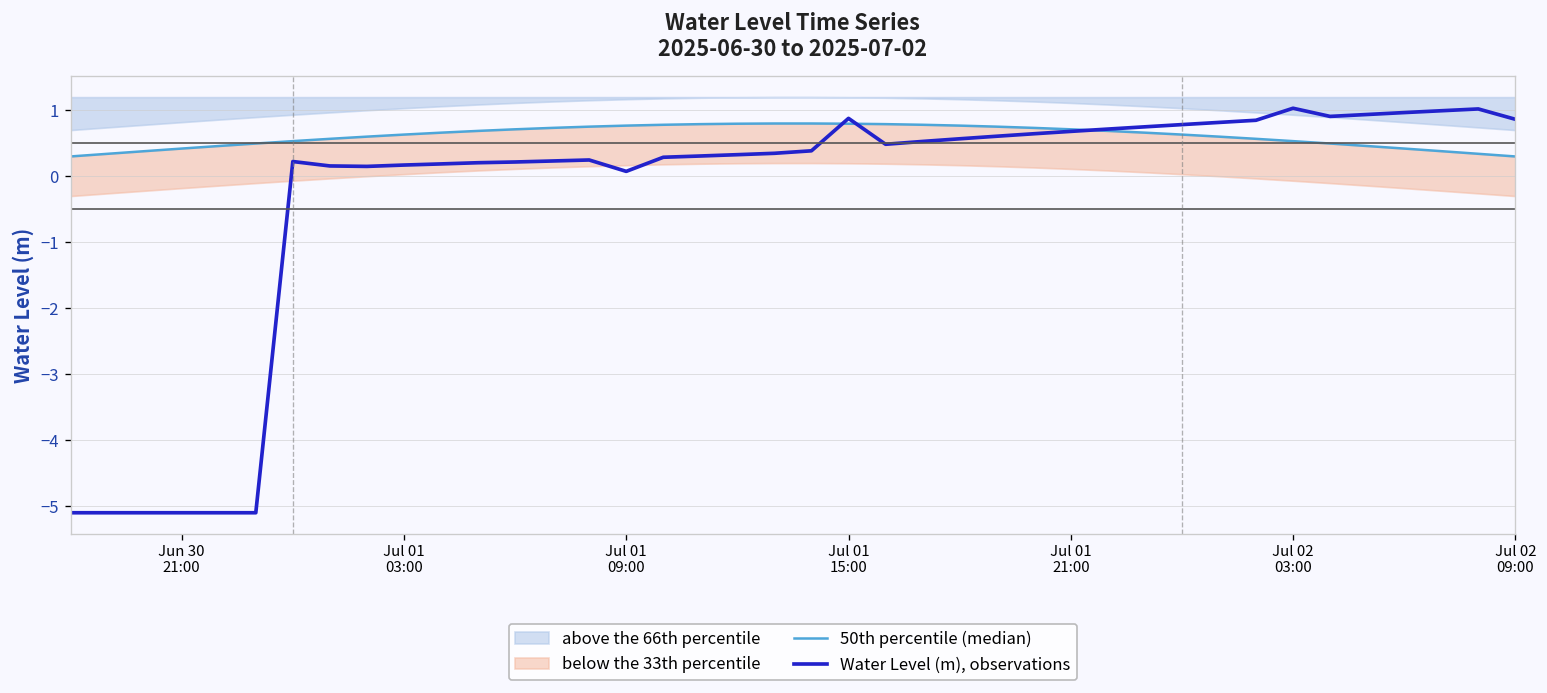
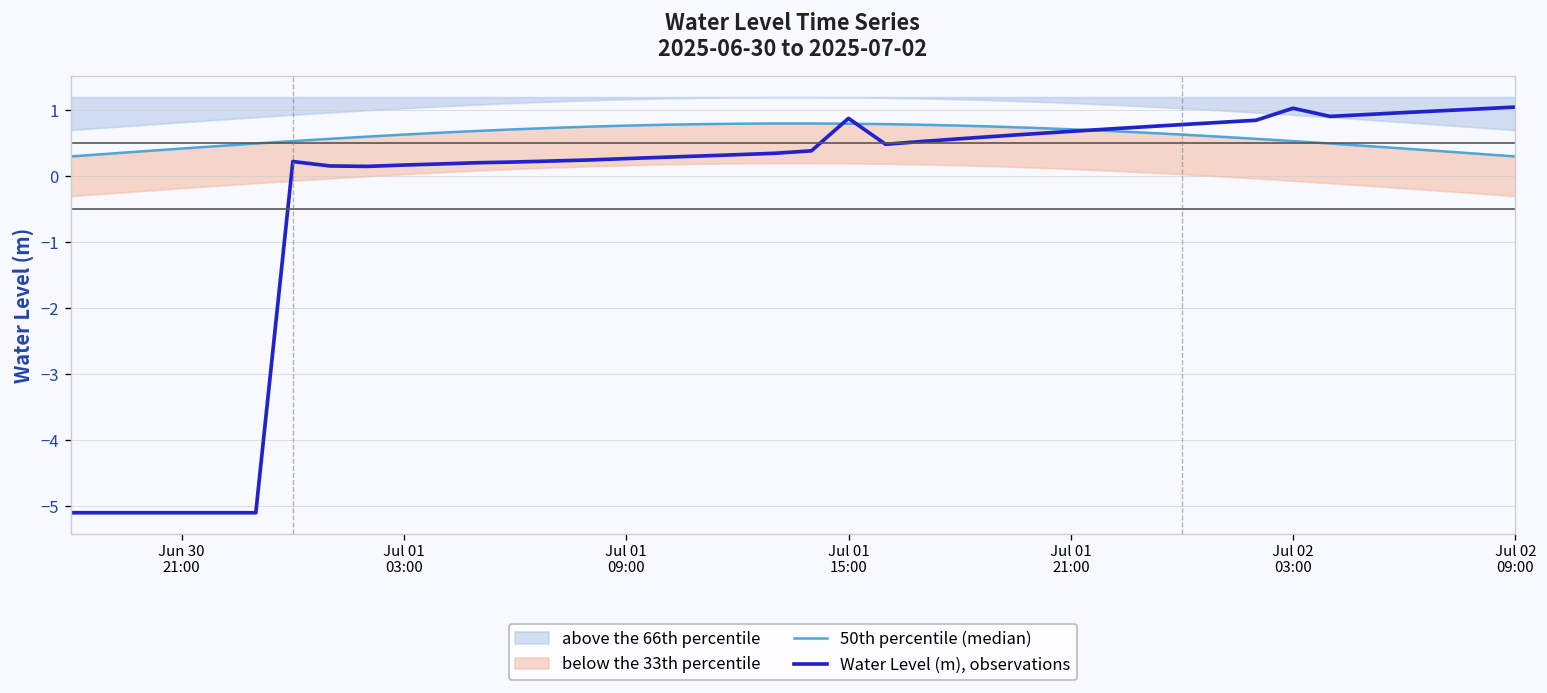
Water Level (m), observations, Jul 01 09:00: 0.1 -> 0.3
Water Level (m), observations, Jul 02 09:00: 0.9 -> 1.0
